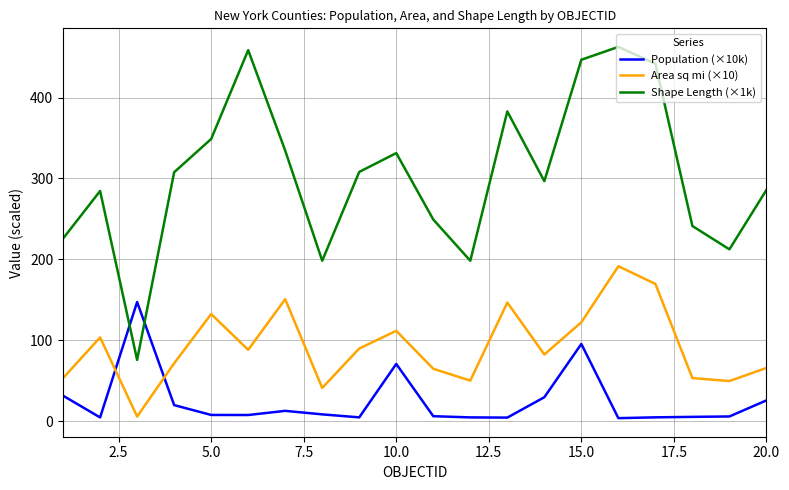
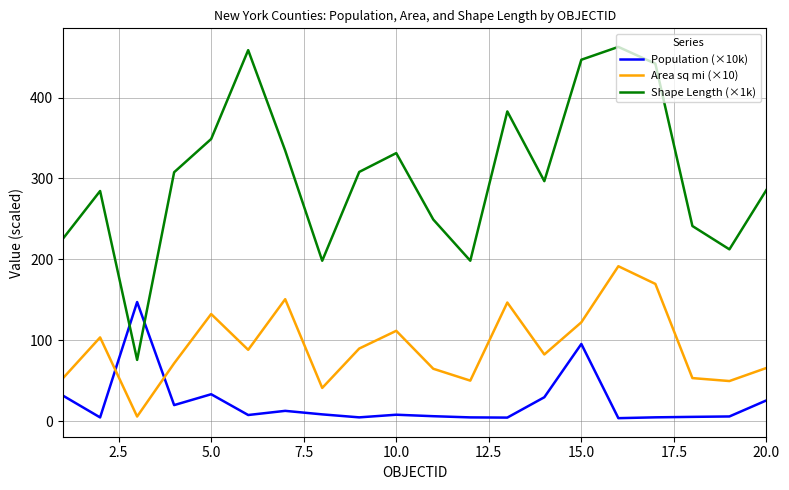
Population (×10k), 5.0: 10 -> 30
Population (×10k), 10.0: 70 -> 10
